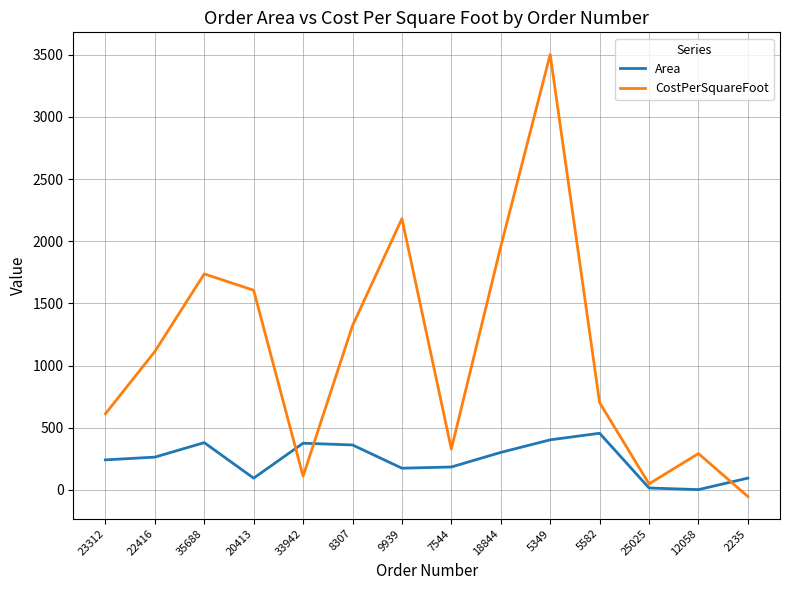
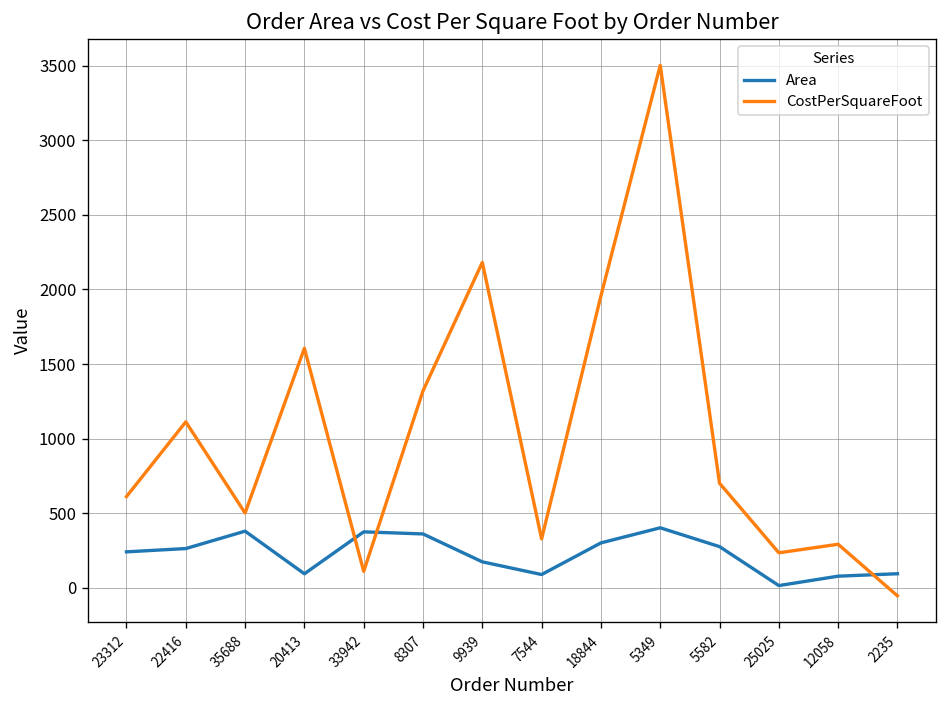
CostPerSquareFoot, 35688: 1740 -> 500
Area, 7544: 180 -> 90
Area, 5582: 460 -> 280
CostPerSquareFoot, 25025: 50 -> 240
Area, 12058: 0 -> 80
